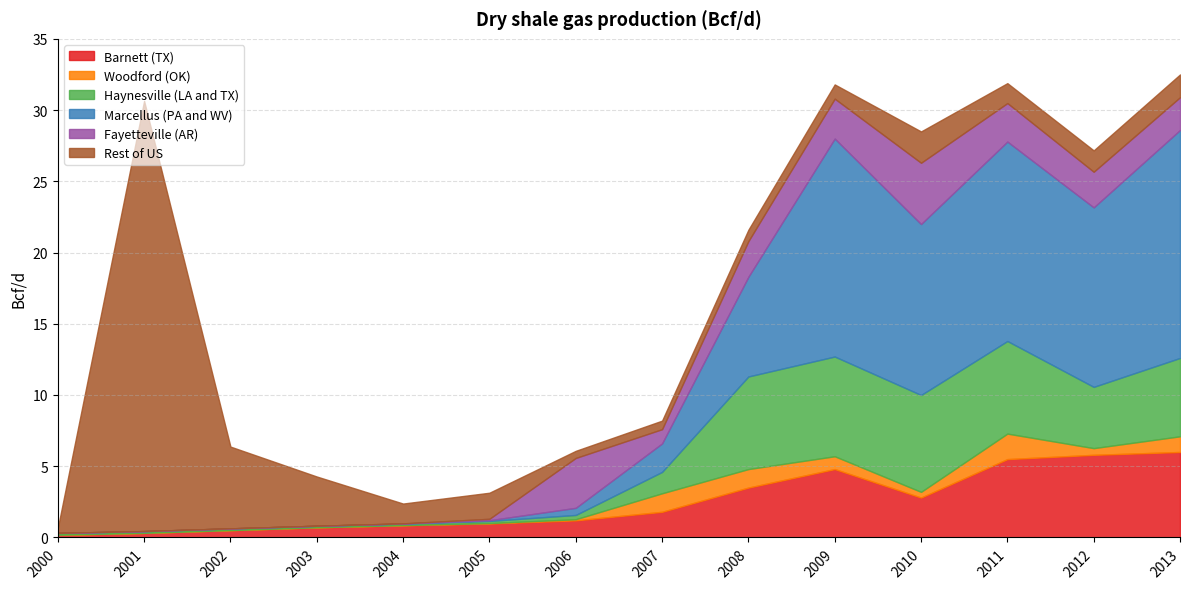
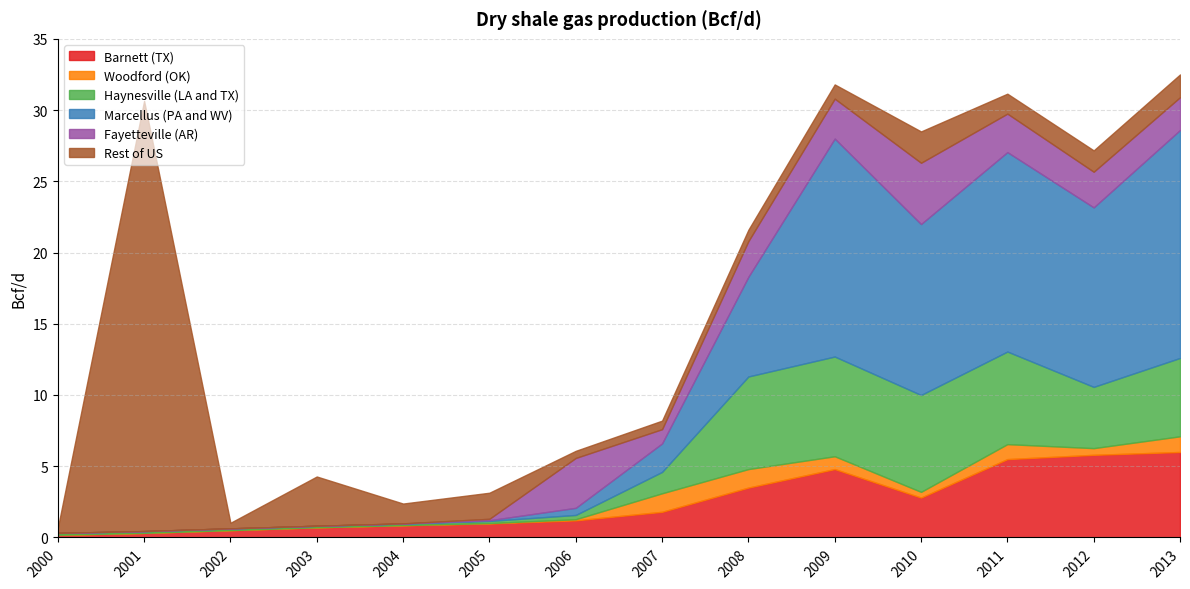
Rest of US, 2002: 5.7 -> 0.4
Woodford (OK), 2011: 1.8 -> 1.0
